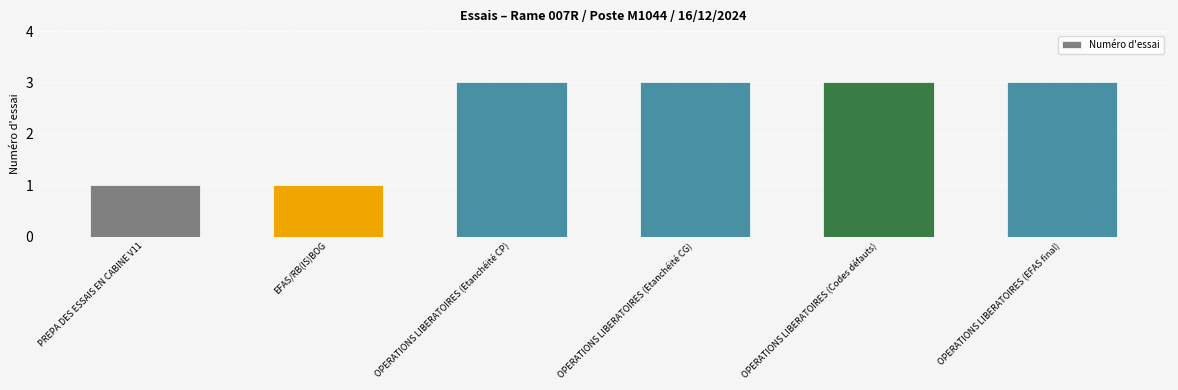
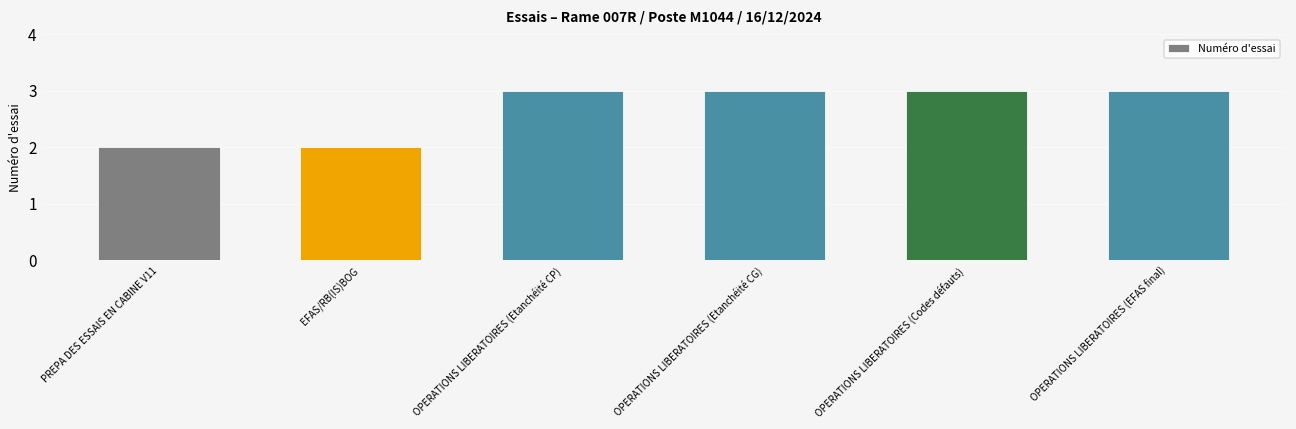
PREPA DES ESSAIS EN CABINE V11: 1 -> 2
EFAS/RB(IS)BOG: 1 -> 2
